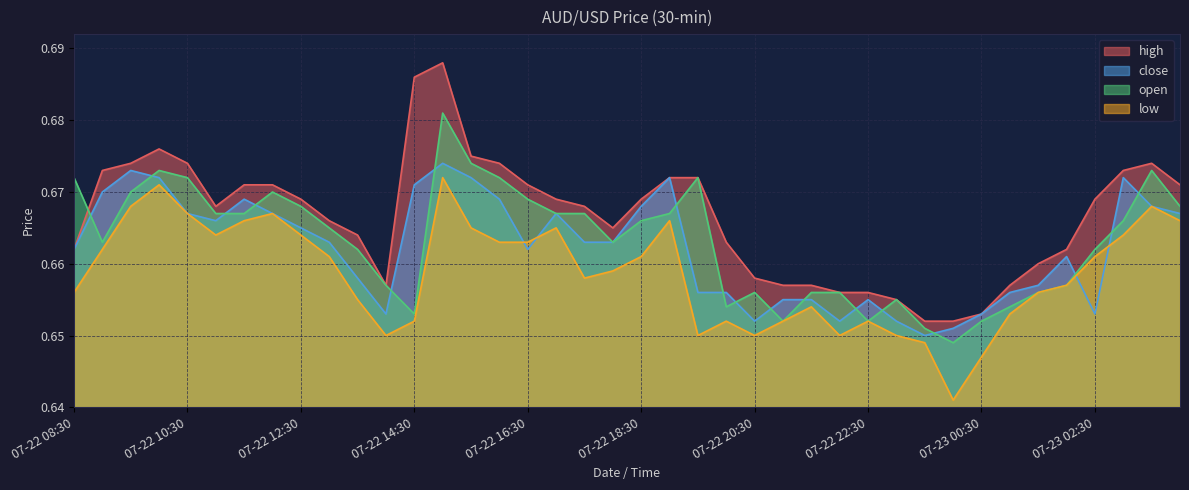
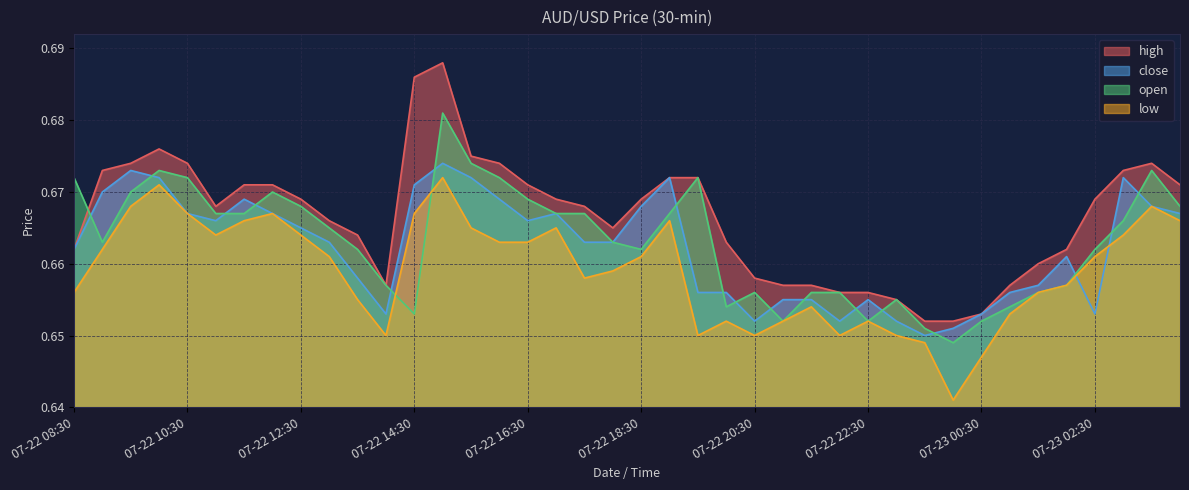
low, 07-22 14:30: 0.652 -> 0.667
close, 07-22 16:30: 0.662 -> 0.666
open, 07-22 18:30: 0.666 -> 0.662
